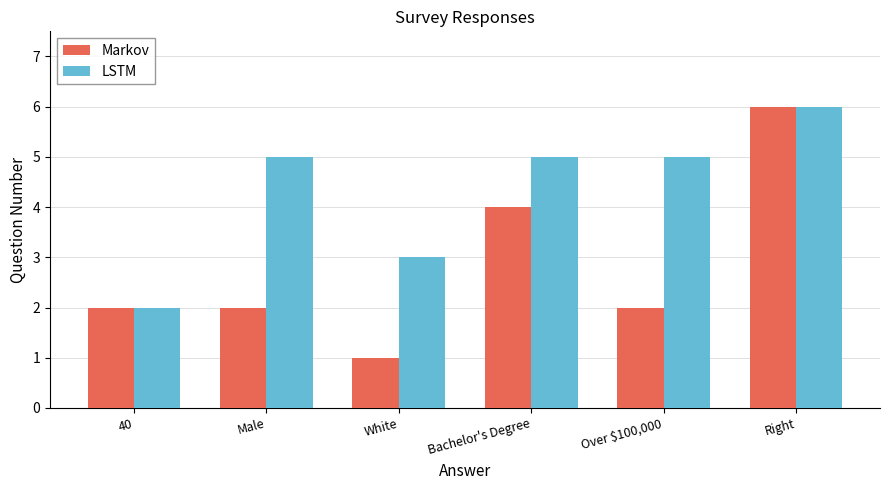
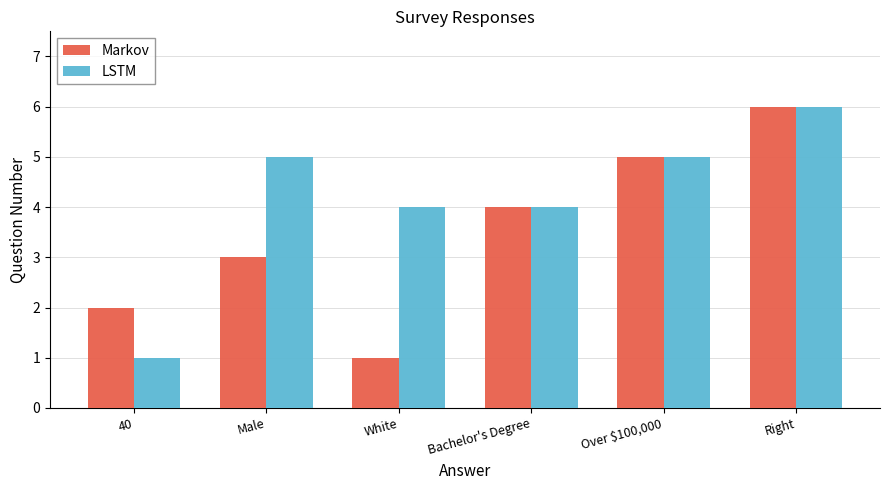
LSTM, 40: 2 -> 1
Markov, Male: 2 -> 3
LSTM, White: 3 -> 4
LSTM, Bachelor's Degree: 5 -> 4
Markov, Over $100,000: 2 -> 5
